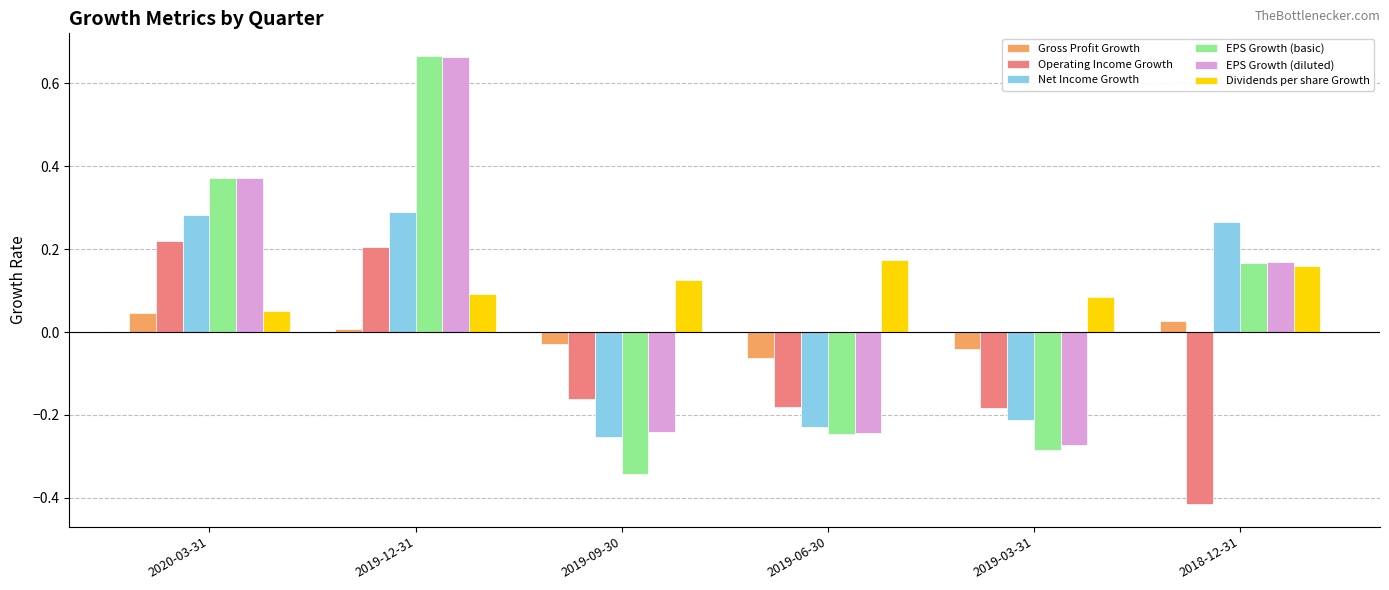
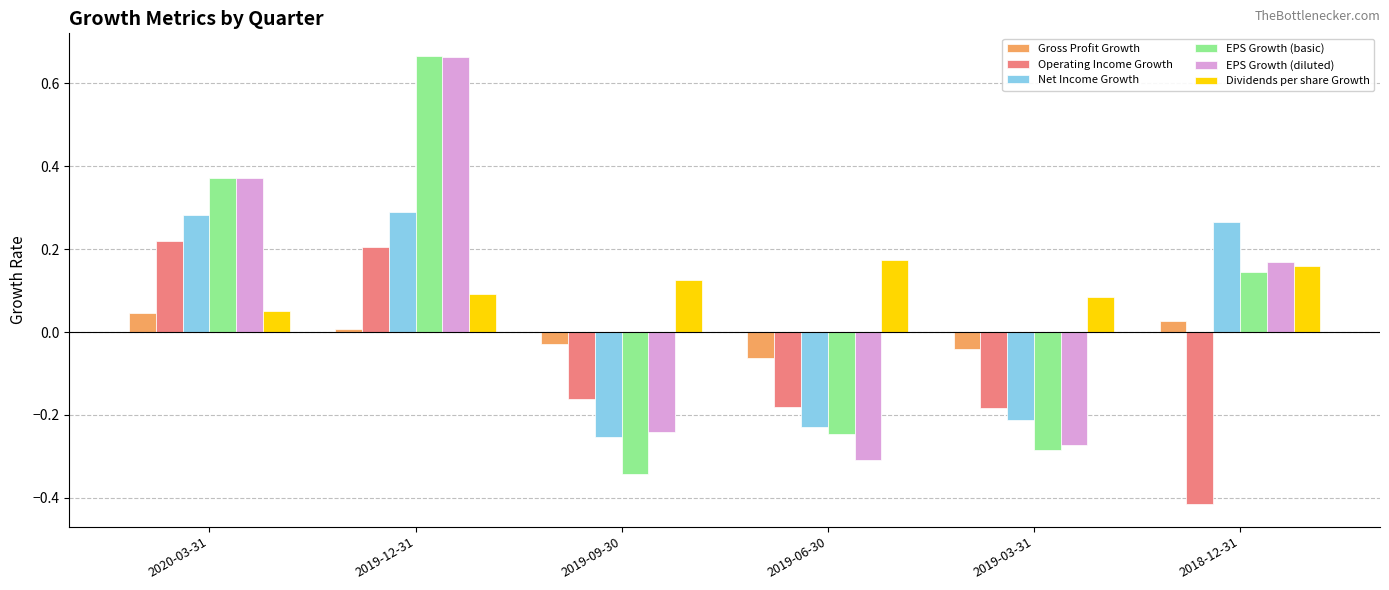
EPS Growth (diluted), 2019-06-30: -0.24 -> -0.31
EPS Growth (basic), 2018-12-31: 0.17 -> 0.15
